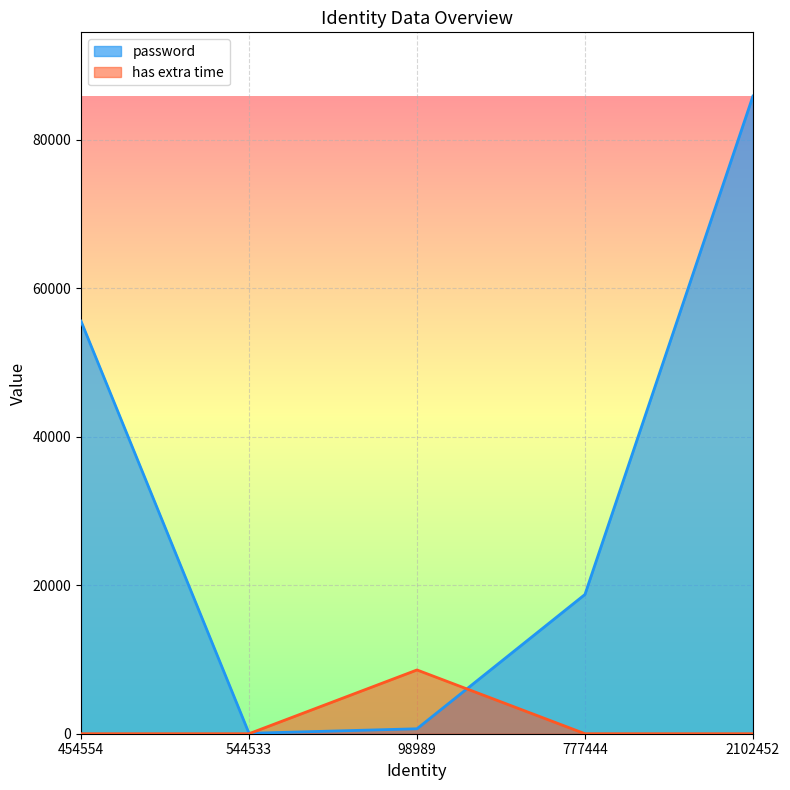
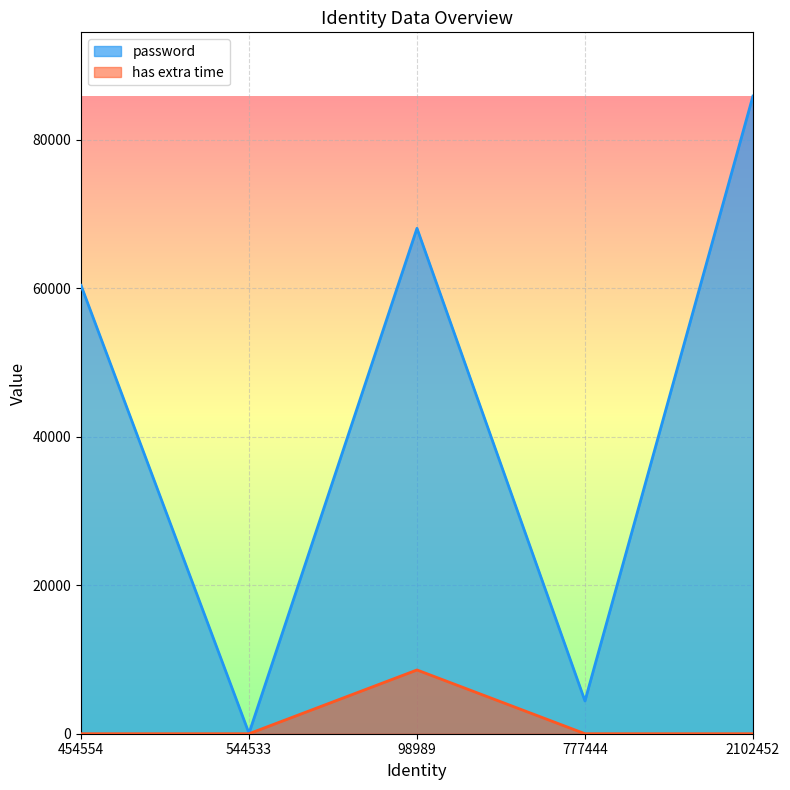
password, 454554: 56000 -> 60000
password, 98989: 1000 -> 68000
password, 777444: 19000 -> 4000
